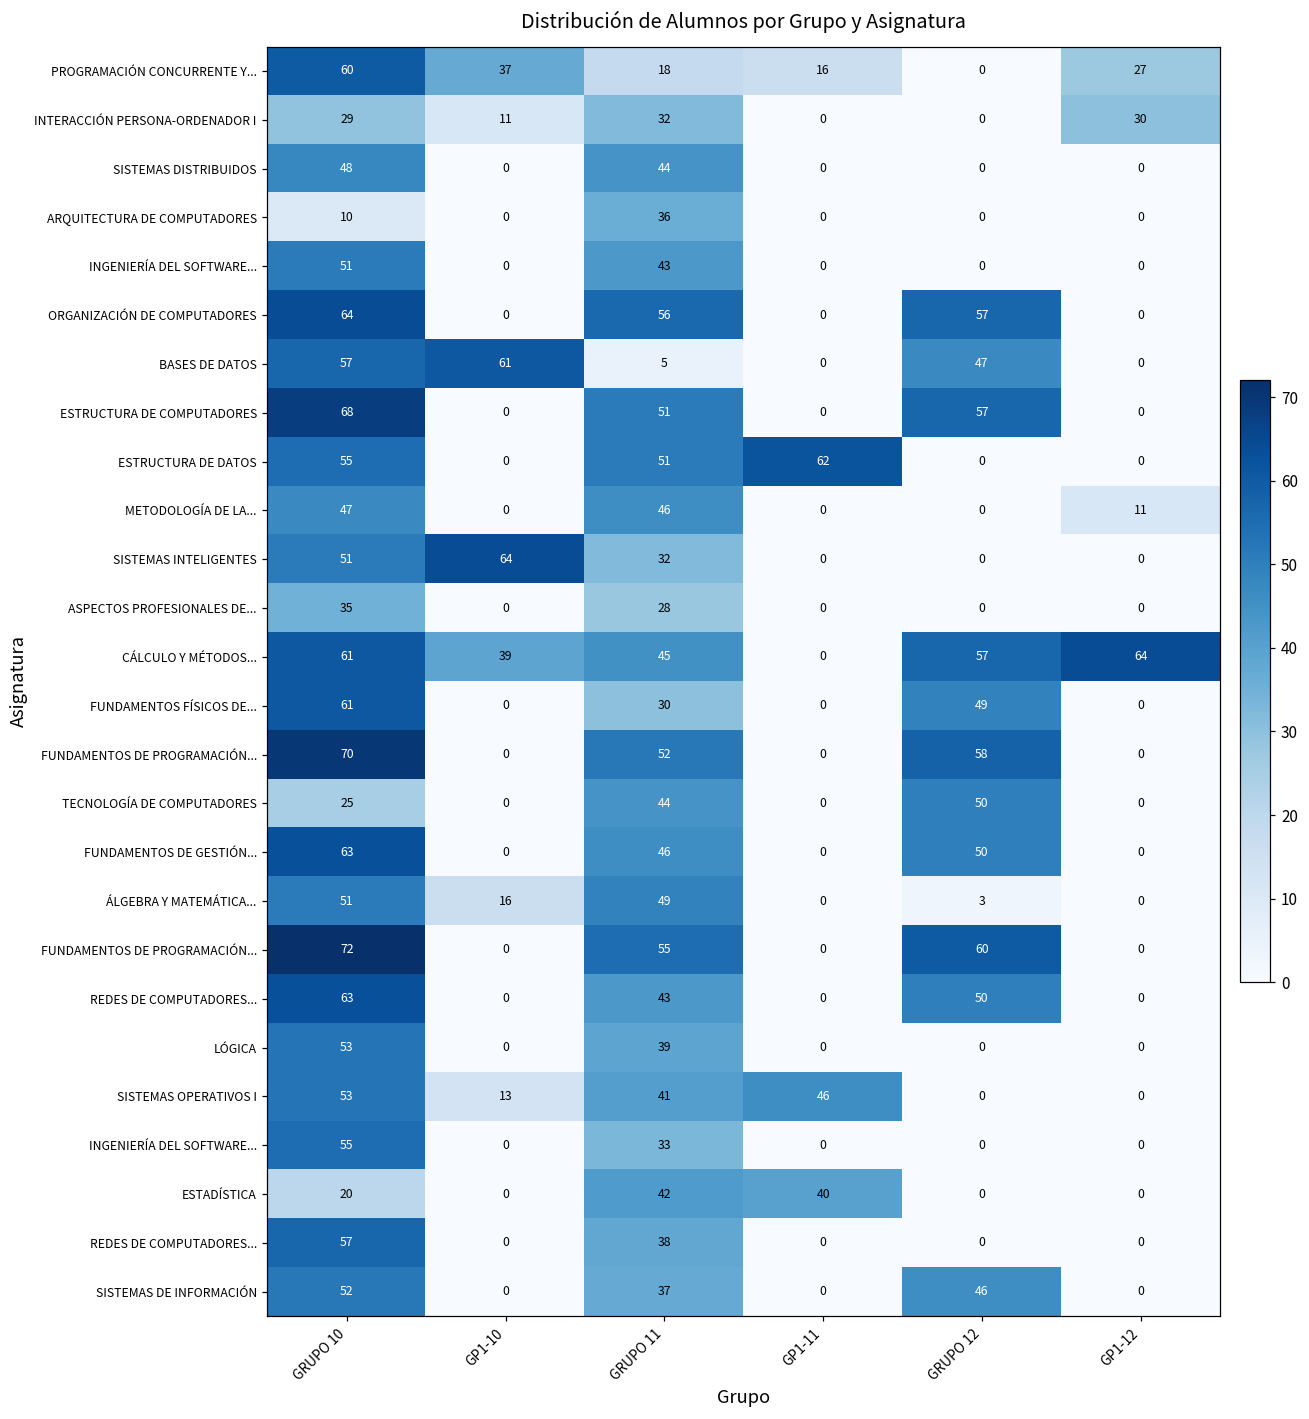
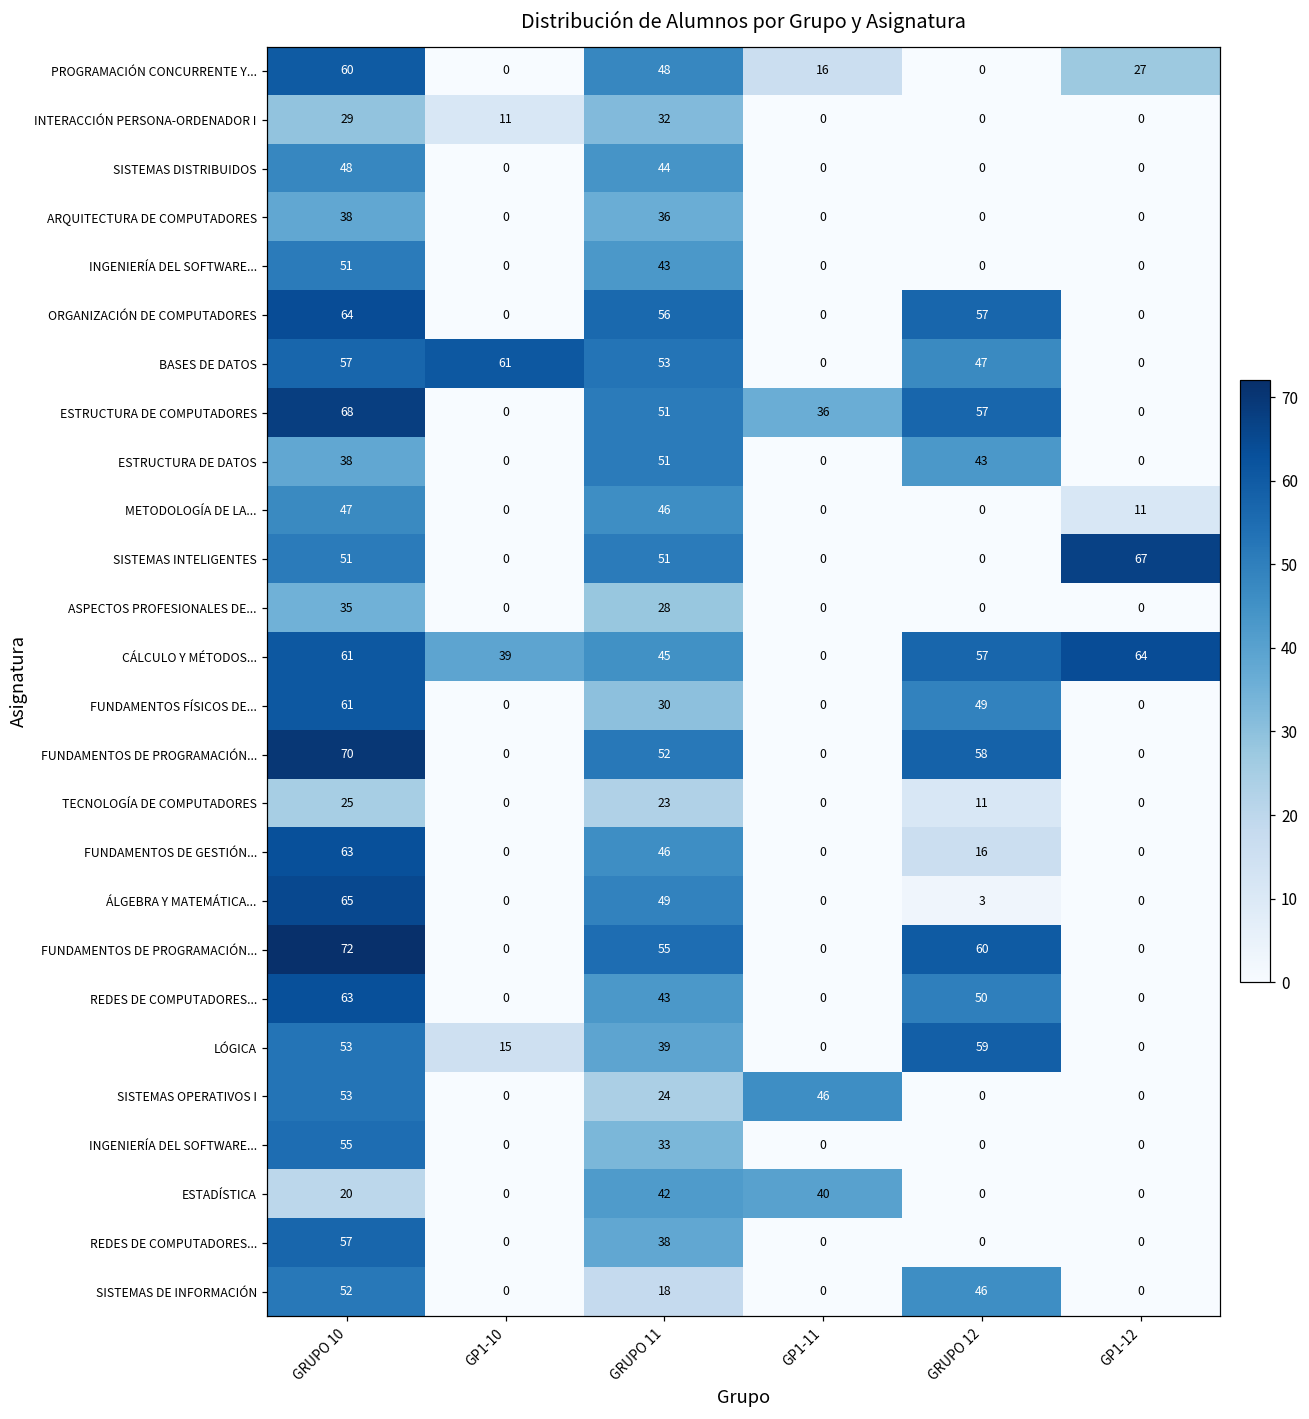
PROGRAMACIÓN CONCURRENTE Y..., GP1-10: 37 -> 0
PROGRAMACIÓN CONCURRENTE Y..., GRUPO 11: 18 -> 48
INTERACCIÓN PERSONA-ORDENADOR I, GP1-12: 30 -> 0
ARQUITECTURA DE COMPUTADORES, GRUPO 10: 10 -> 38
BASES DE DATOS, GRUPO 11: 5 -> 53
ESTRUCTURA DE COMPUTADORES, GP1-11: 0 -> 36
ESTRUCTURA DE DATOS, GRUPO 10: 55 -> 38
ESTRUCTURA DE DATOS, GP1-11: 62 -> 0
ESTRUCTURA DE DATOS, GRUPO 12: 0 -> 43
SISTEMAS INTELIGENTES, GP1-10: 64 -> 0
SISTEMAS INTELIGENTES, GRUPO 11: 32 -> 51
SISTEMAS INTELIGENTES, GP1-12: 0 -> 67
TECNOLOGÍA DE COMPUTADORES, GRUPO 11: 44 -> 23
TECNOLOGÍA DE COMPUTADORES, GRUPO 12: 50 -> 11
FUNDAMENTOS DE GESTIÓN..., GRUPO 12: 50 -> 16
ÁLGEBRA Y MATEMÁTICA..., GRUPO 10: 51 -> 65
ÁLGEBRA Y MATEMÁTICA..., GP1-10: 16 -> 0
LÓGICA, GP1-10: 0 -> 15
LÓGICA, GRUPO 12: 0 -> 59
SISTEMAS OPERATIVOS I, GP1-10: 13 -> 0
SISTEMAS OPERATIVOS I, GRUPO 11: 41 -> 24
SISTEMAS DE INFORMACIÓN, GRUPO 11: 37 -> 18
